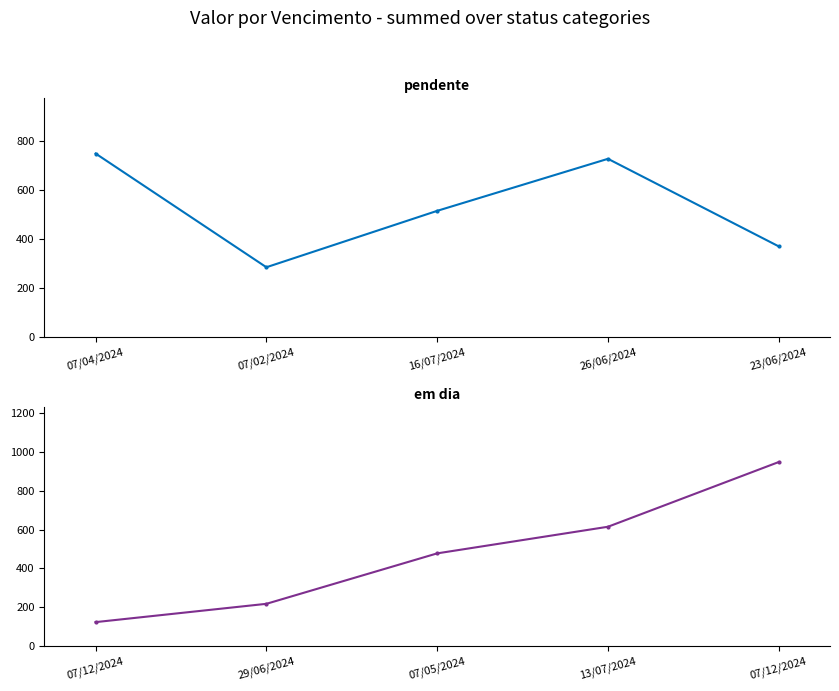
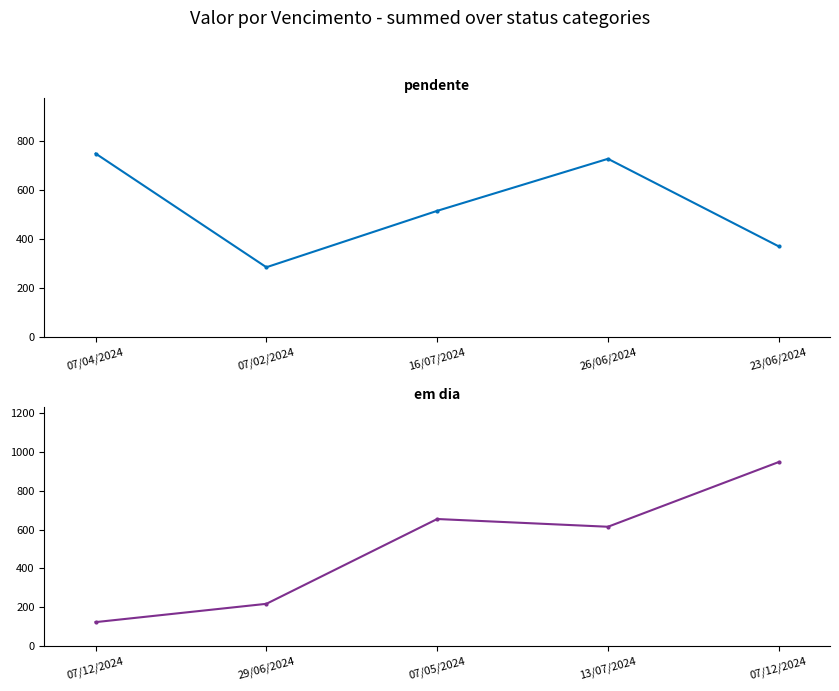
em dia, 07/05/2024: 480 -> 660
